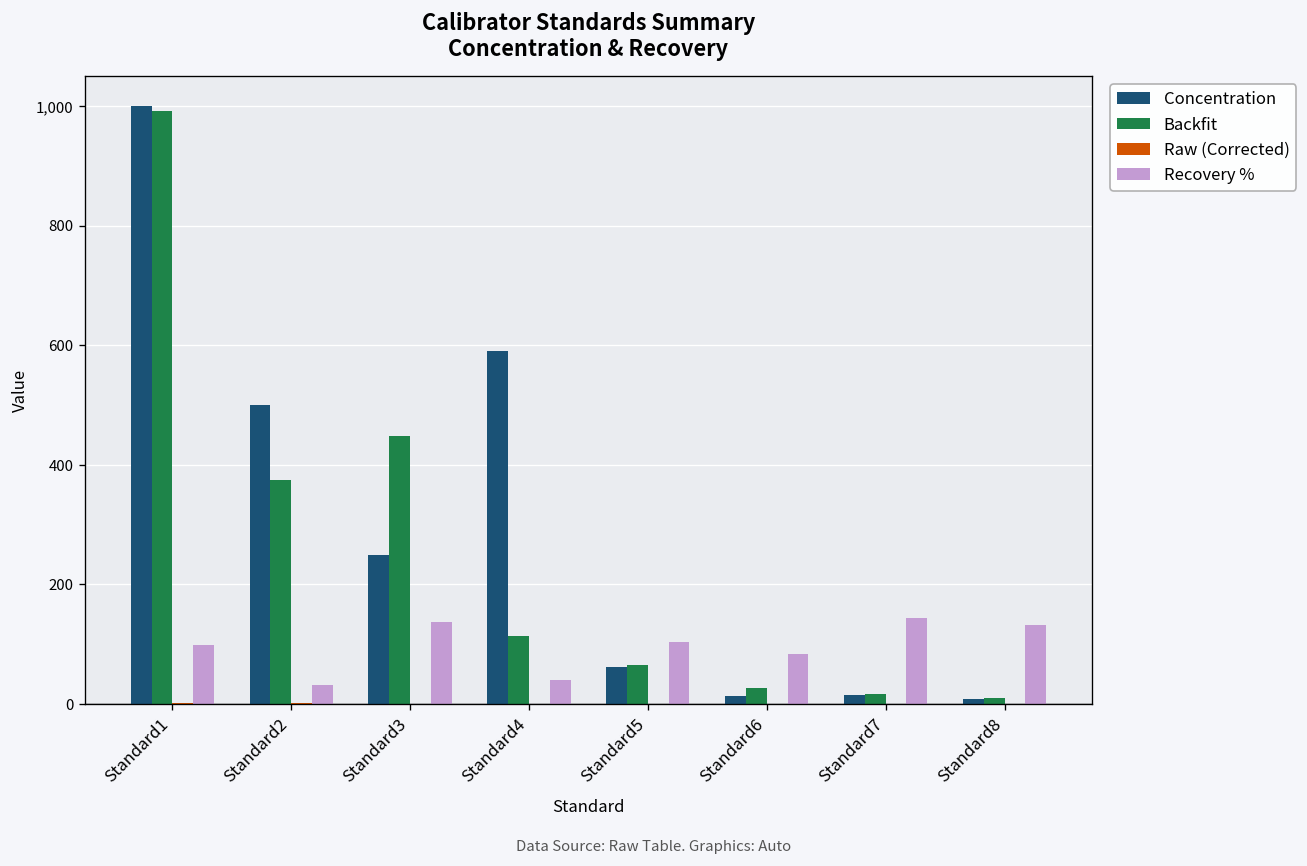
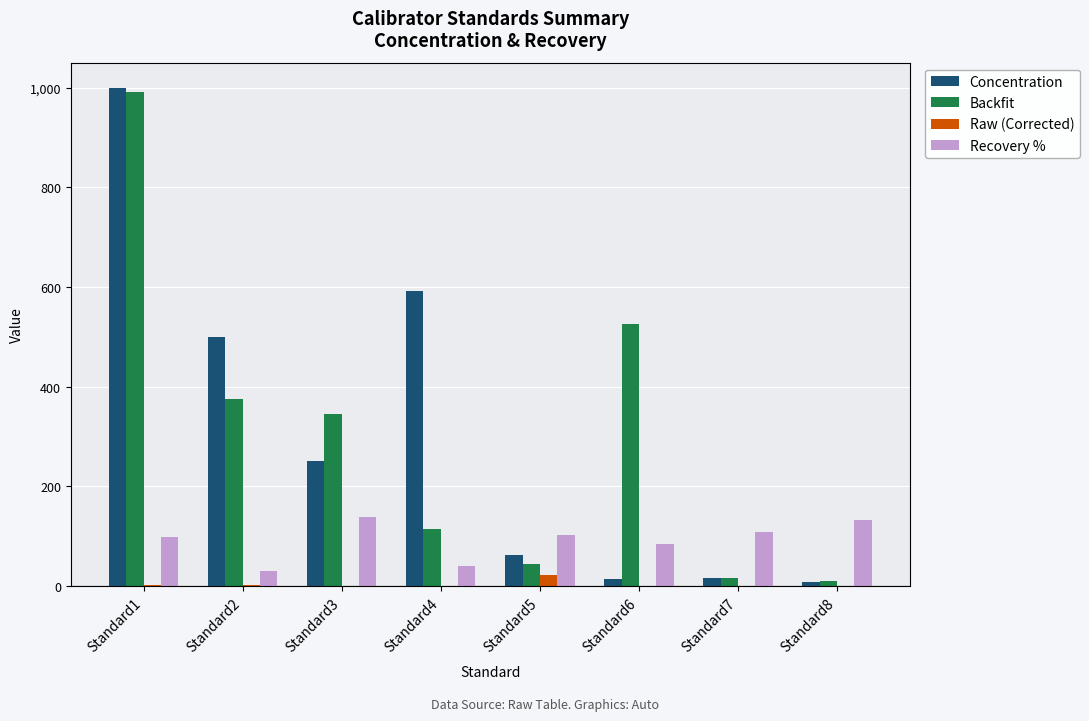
Backfit, Standard3: 450 -> 340
Backfit, Standard5: 60 -> 40
Raw (Corrected), Standard5: 0 -> 20
Backfit, Standard6: 30 -> 530
Recovery %, Standard7: 140 -> 110
